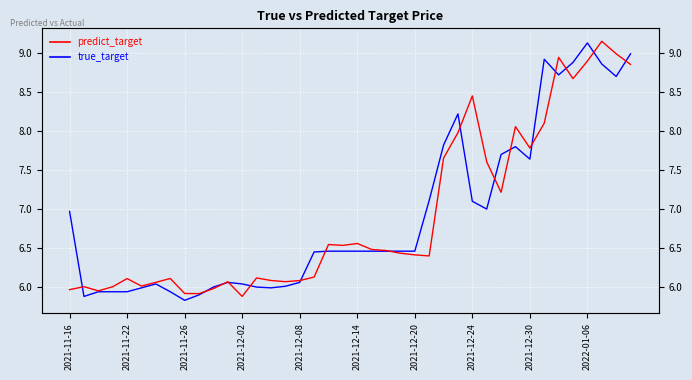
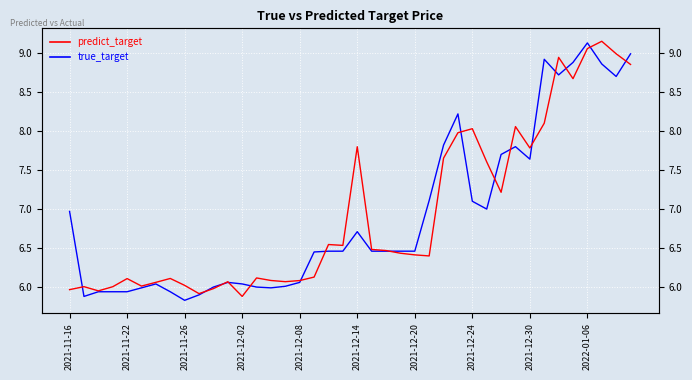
predict_target, 2021-11-26: 5.9 -> 6.0
true_target, 2021-12-14: 6.5 -> 6.7
predict_target, 2021-12-14: 6.6 -> 7.8
predict_target, 2021-12-24: 8.5 -> 8.0
predict_target, 2022-01-06: 8.9 -> 9.1
